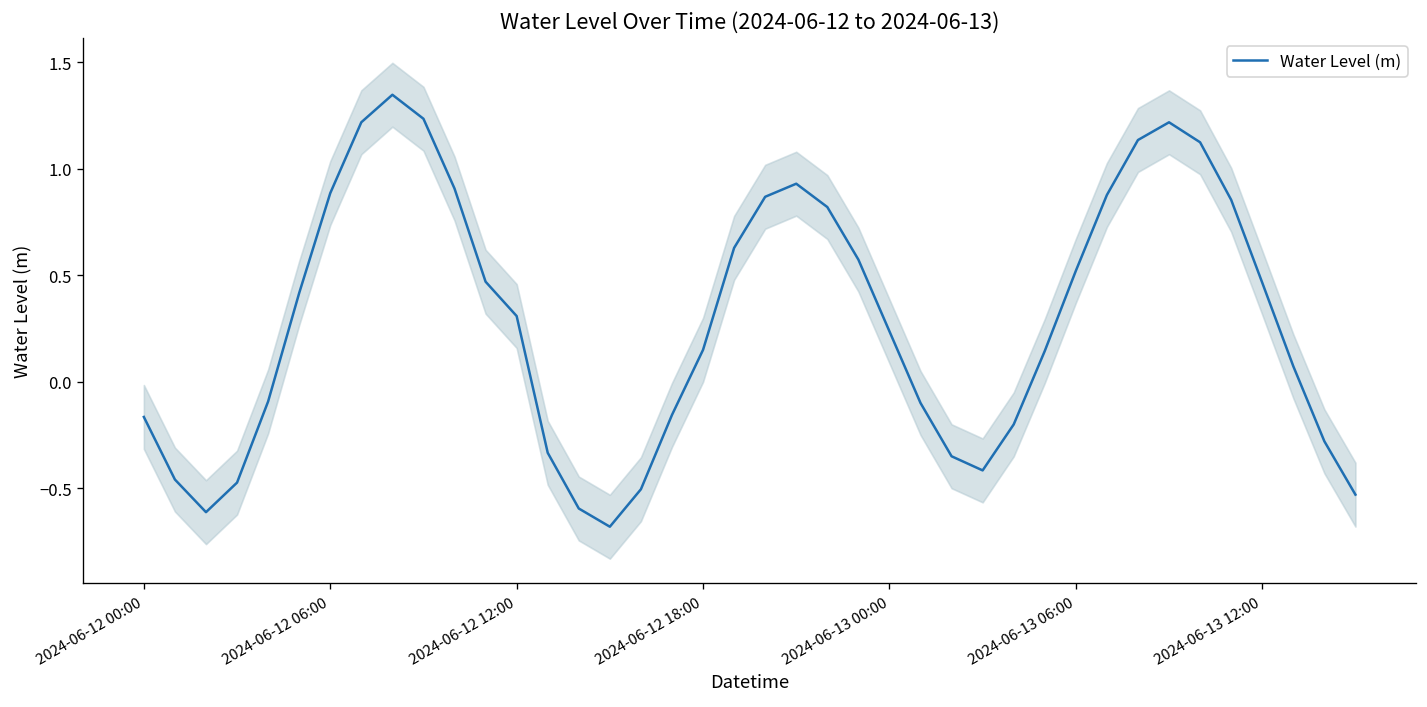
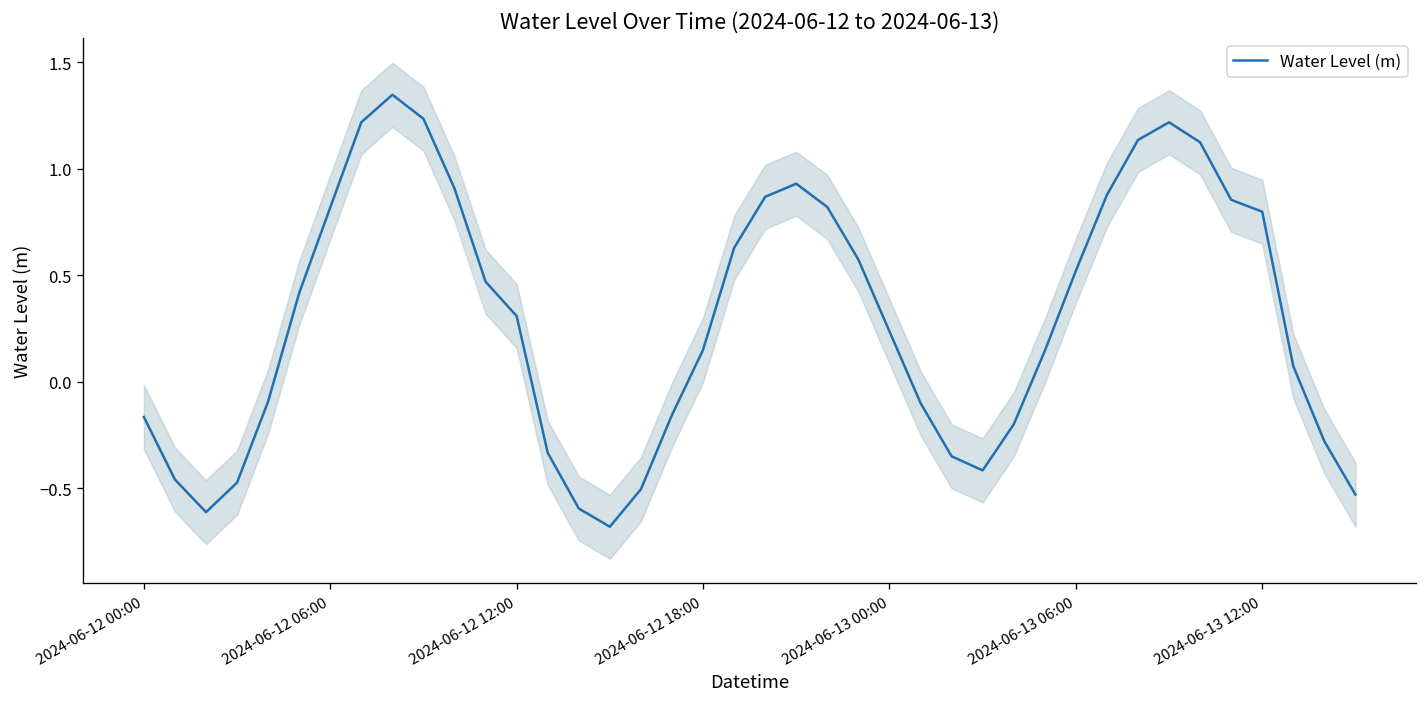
Water Level (m), 2024-06-12 06:00: 0.89 -> 0.82
Water Level (m), 2024-06-13 12:00: 0.47 -> 0.80
